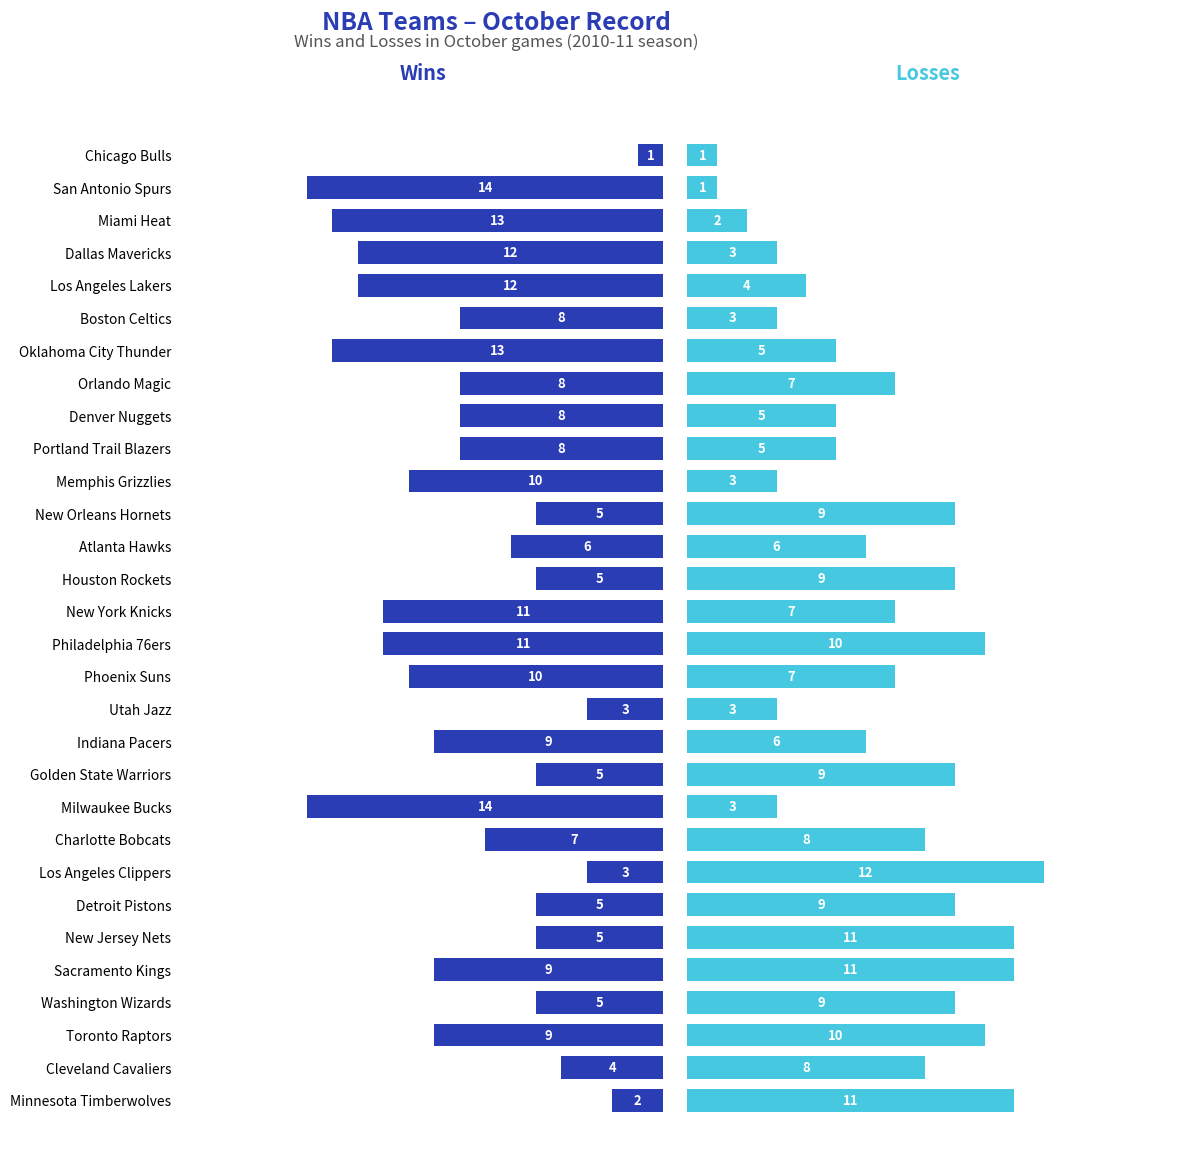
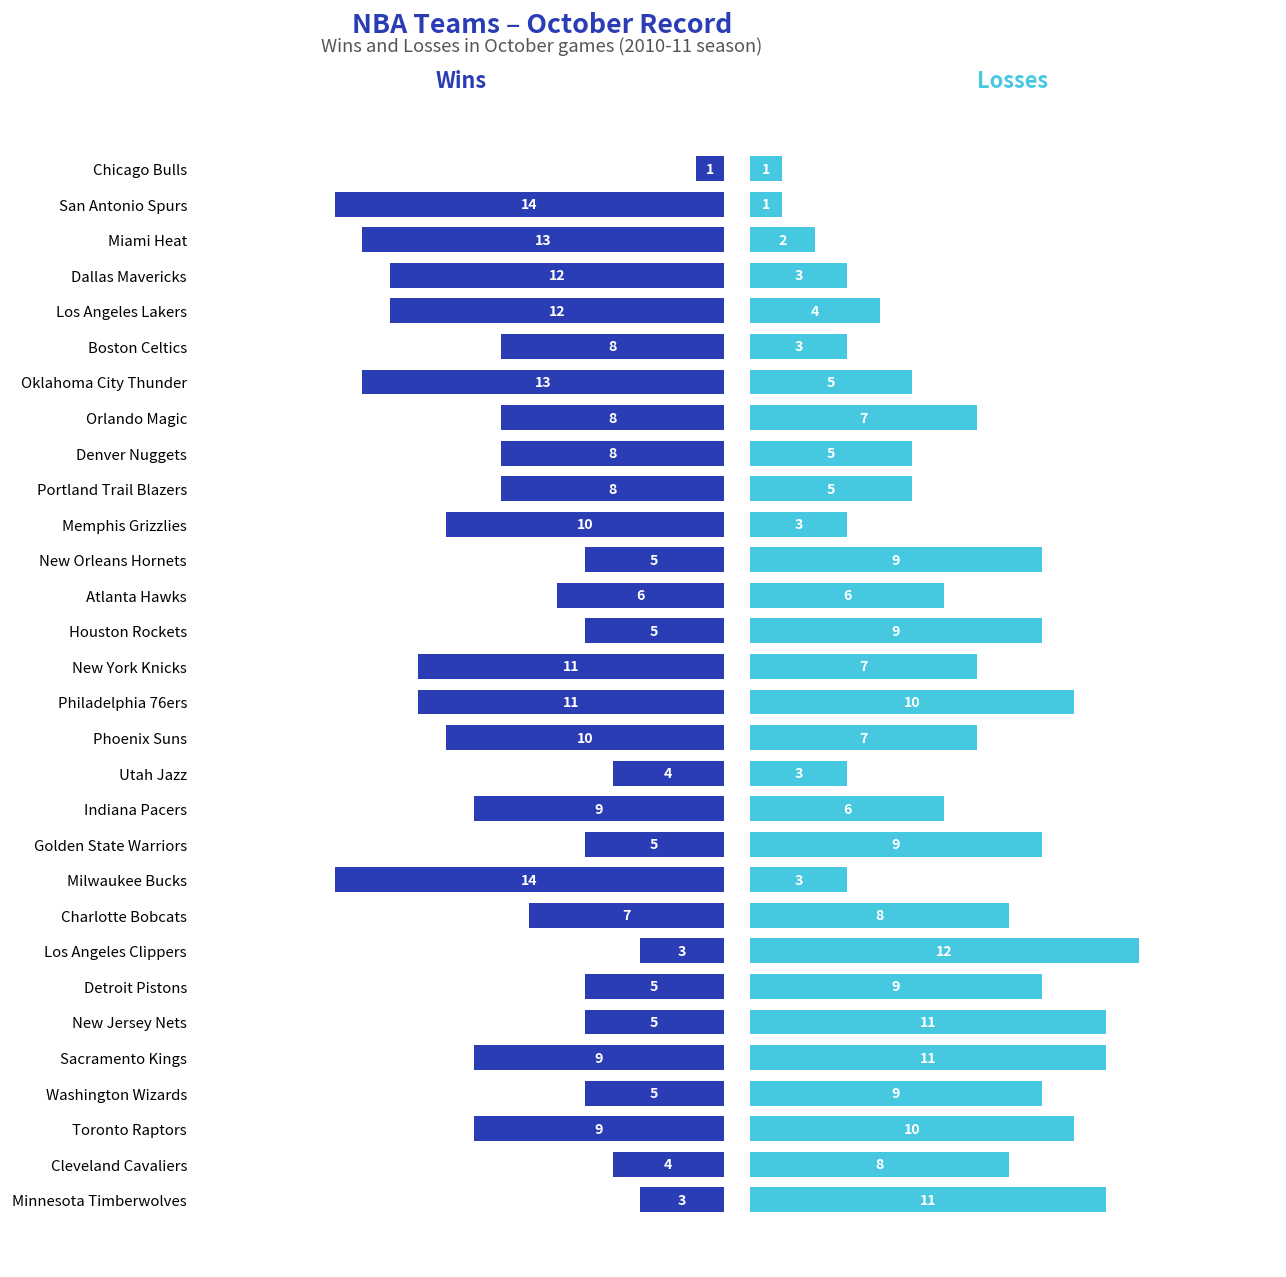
Wins, Utah Jazz: 3 -> 4
Wins, Minnesota Timberwolves: 2 -> 3
